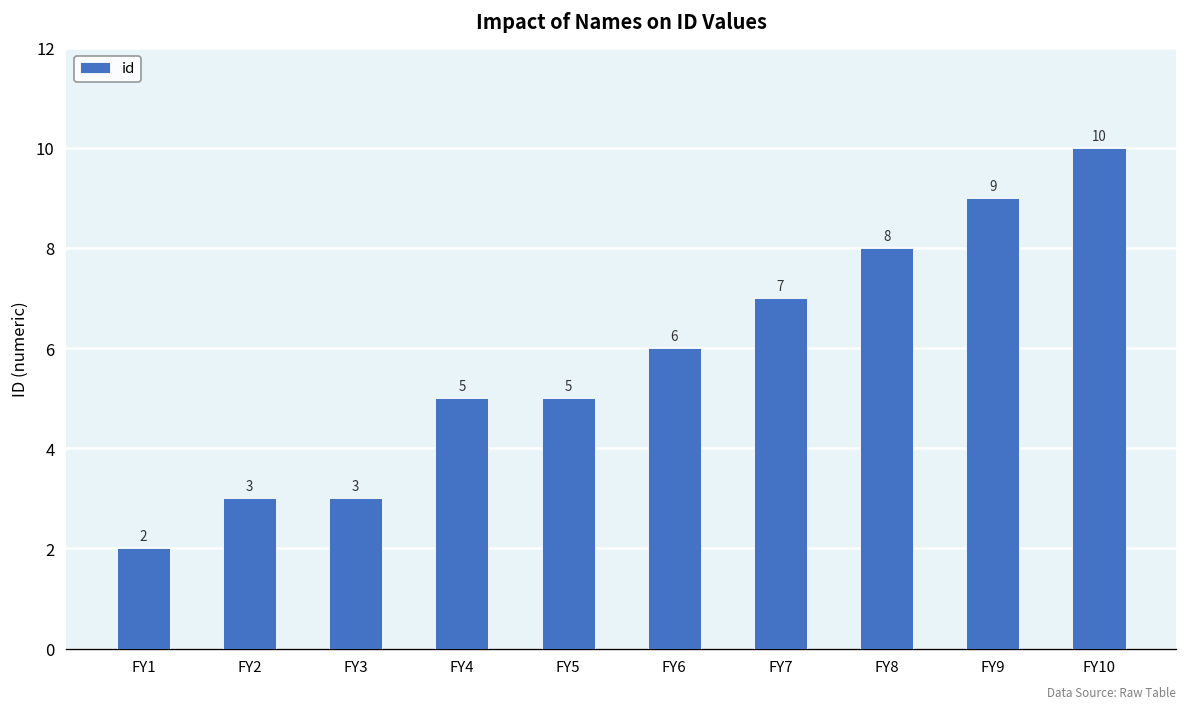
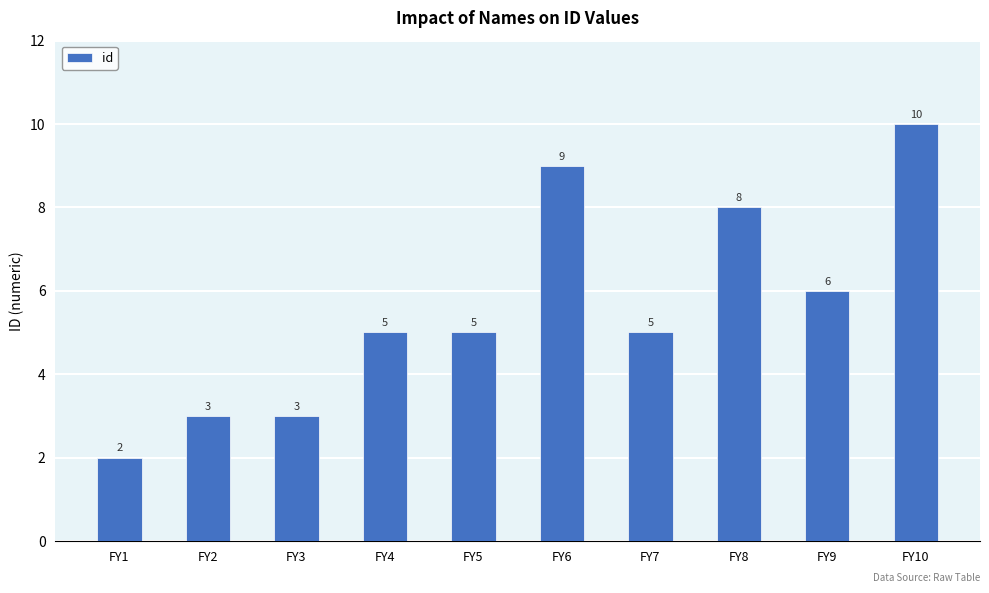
FY6: 6 -> 9
FY7: 7 -> 5
FY9: 9 -> 6
